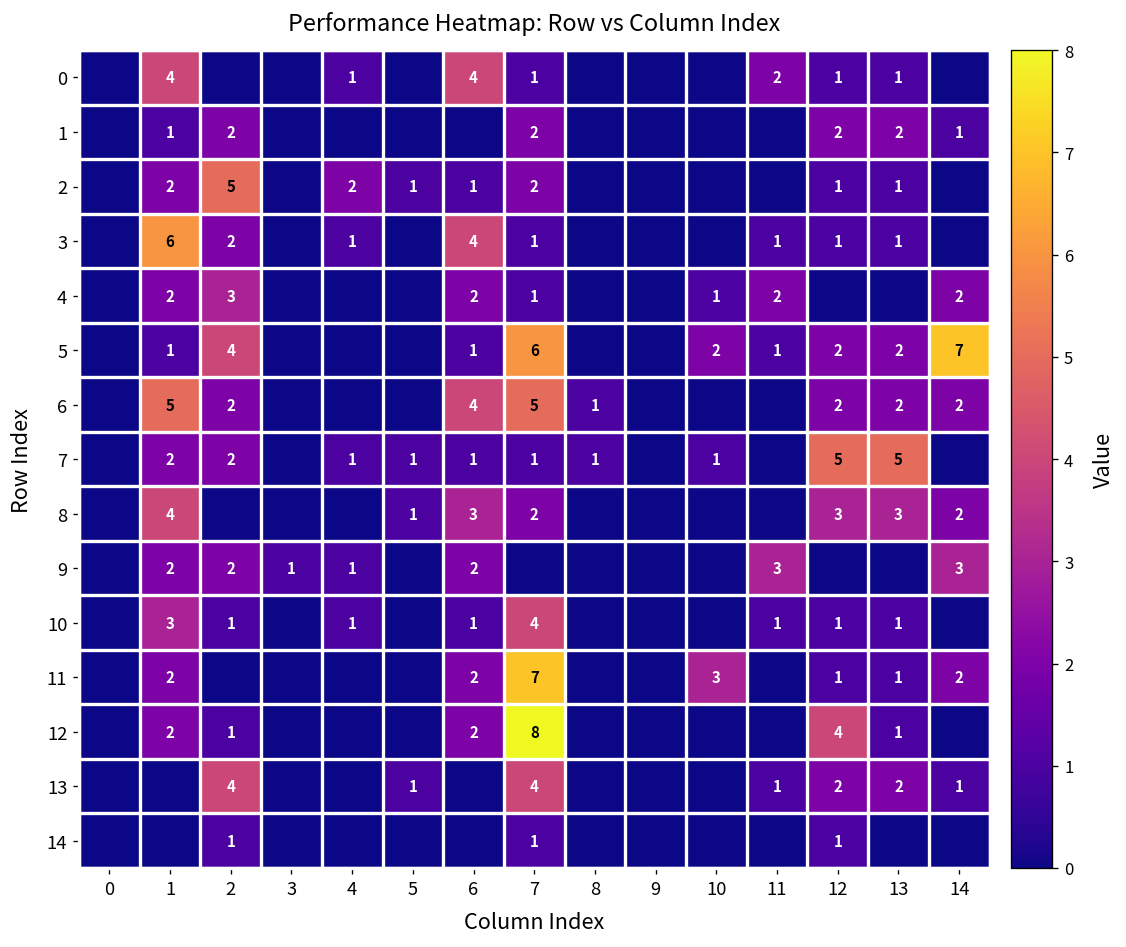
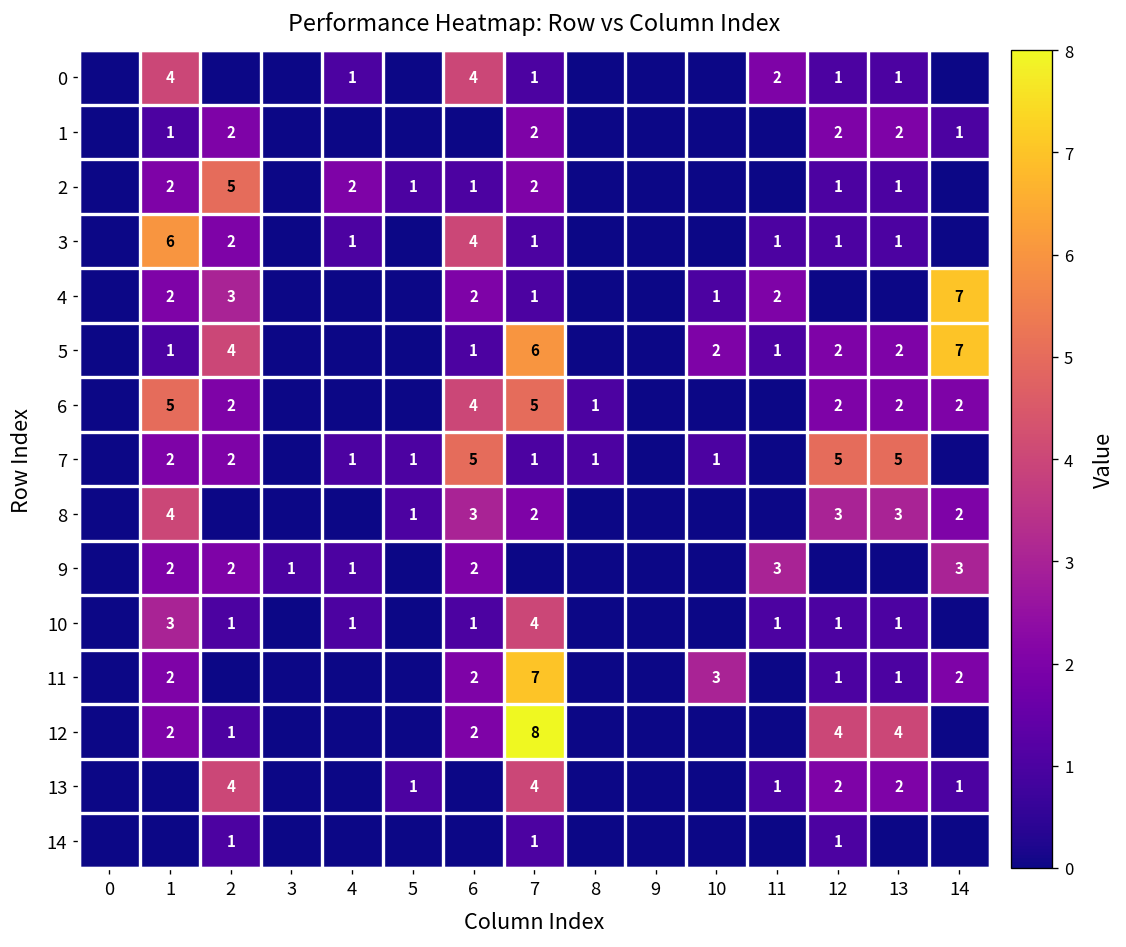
4, 14: 2 -> 7
7, 6: 1 -> 5
12, 13: 1 -> 4
